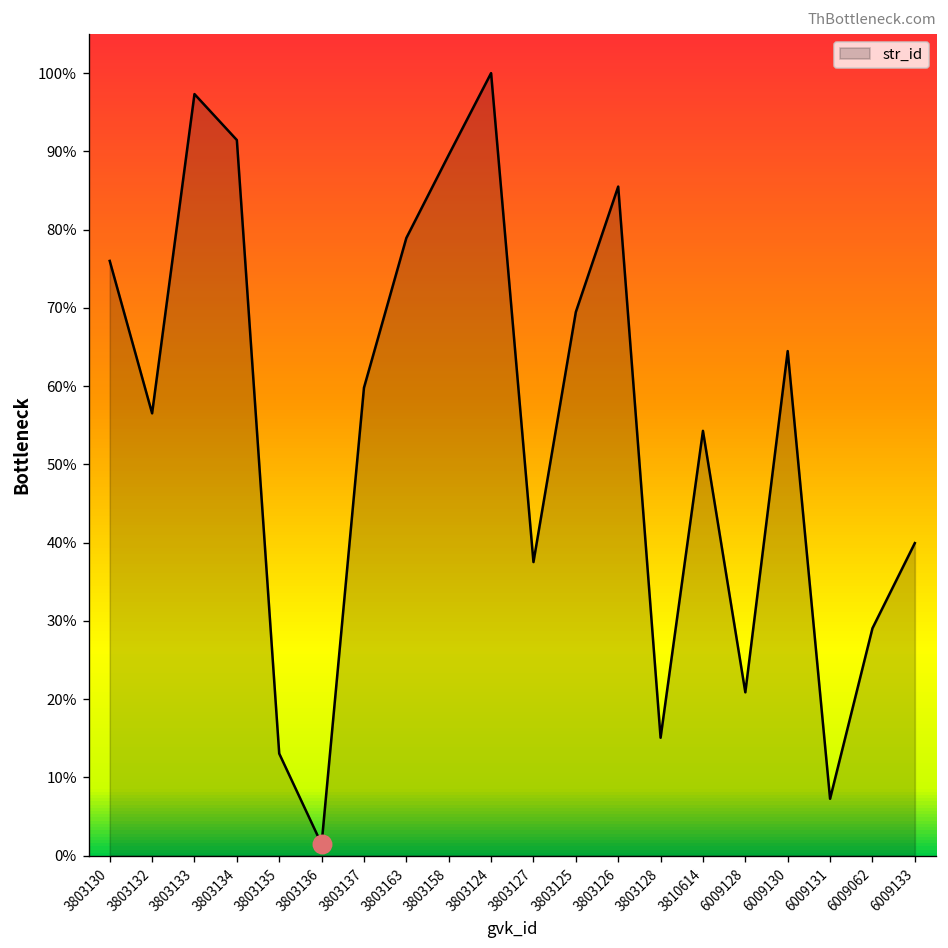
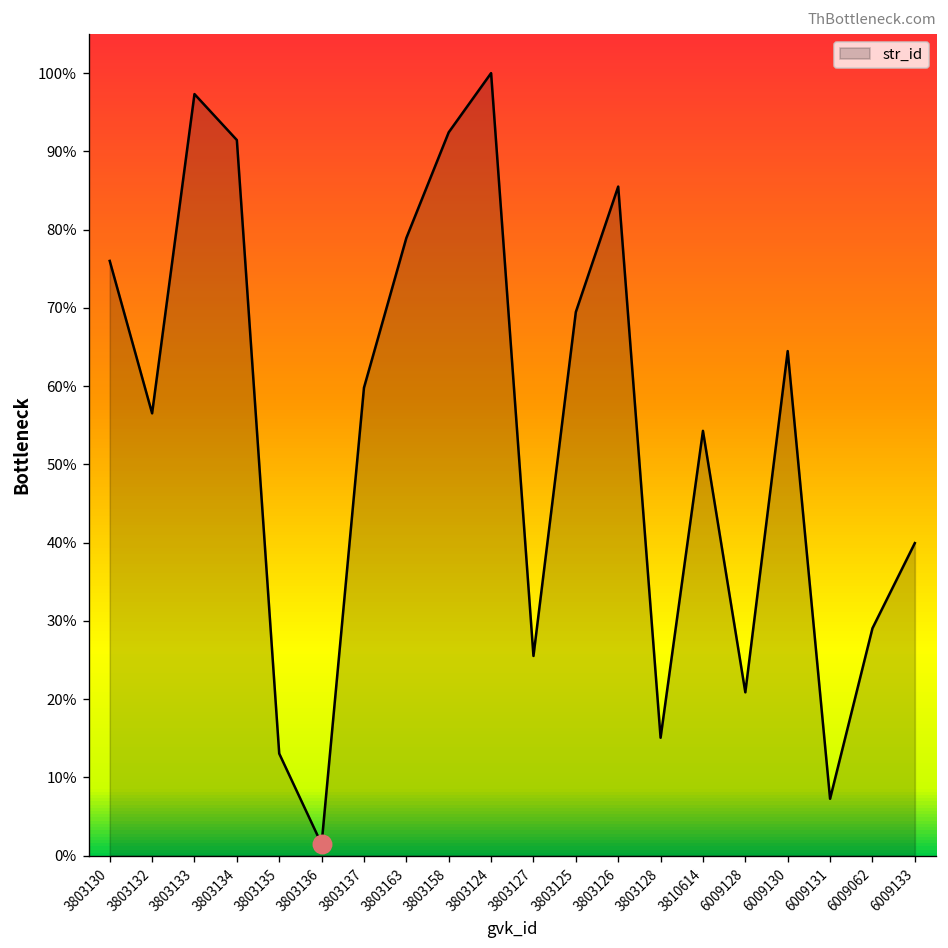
str_id, 3803158: 90% -> 92%
str_id, 3803127: 38% -> 26%
